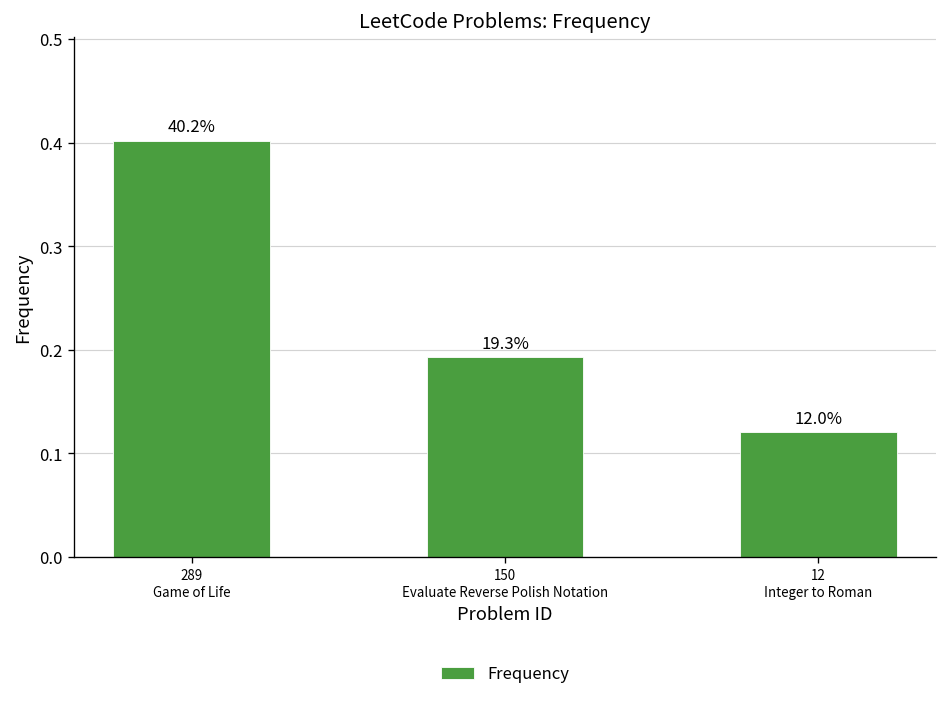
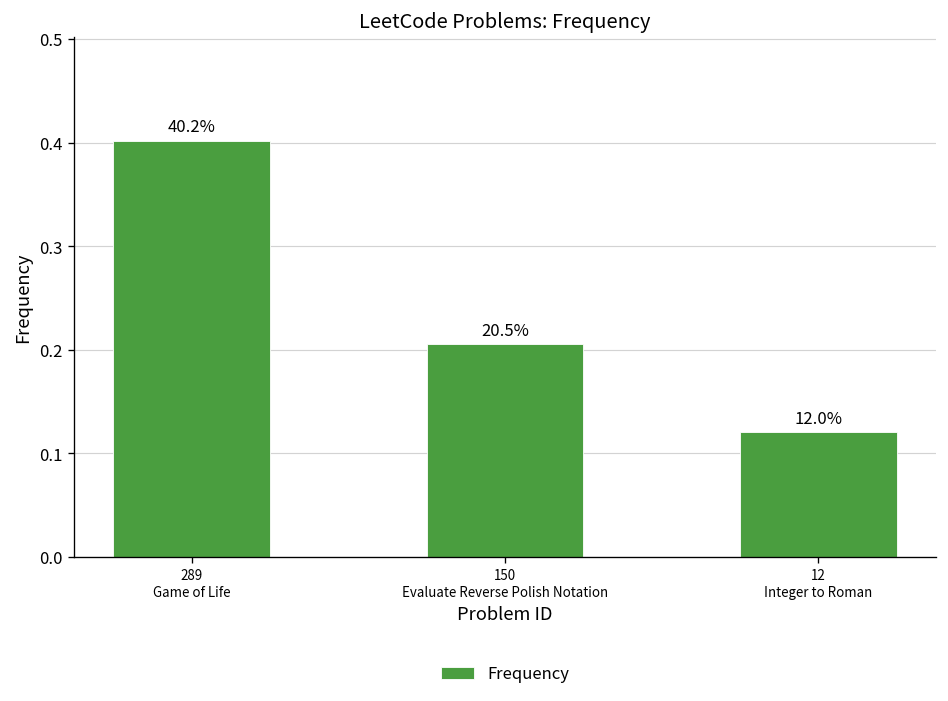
150 Evaluate Reverse Polish Notation: 19.3% -> 20.5%
